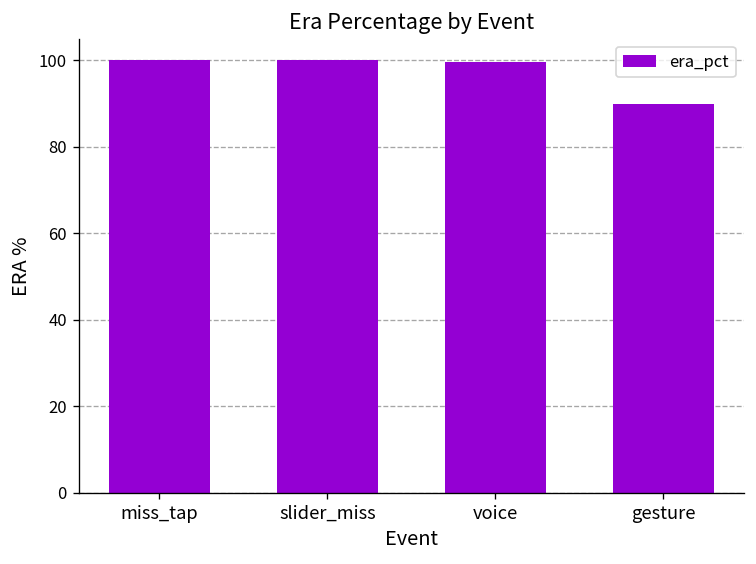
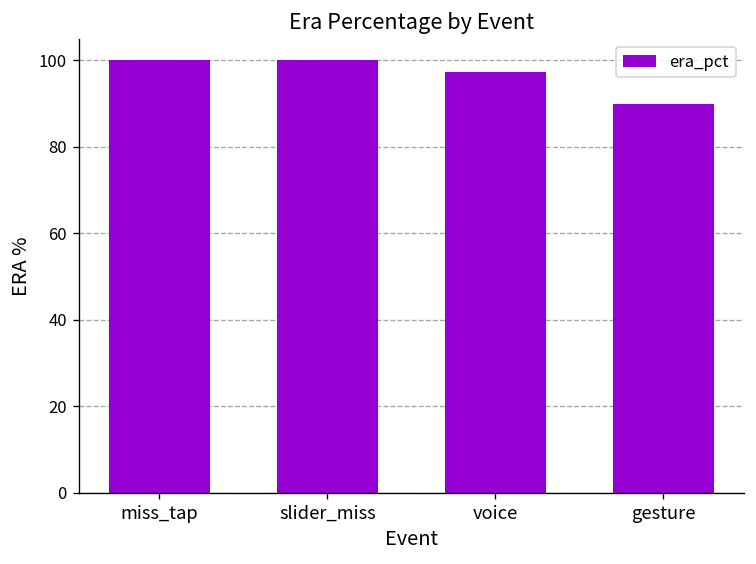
voice: 100 -> 97
